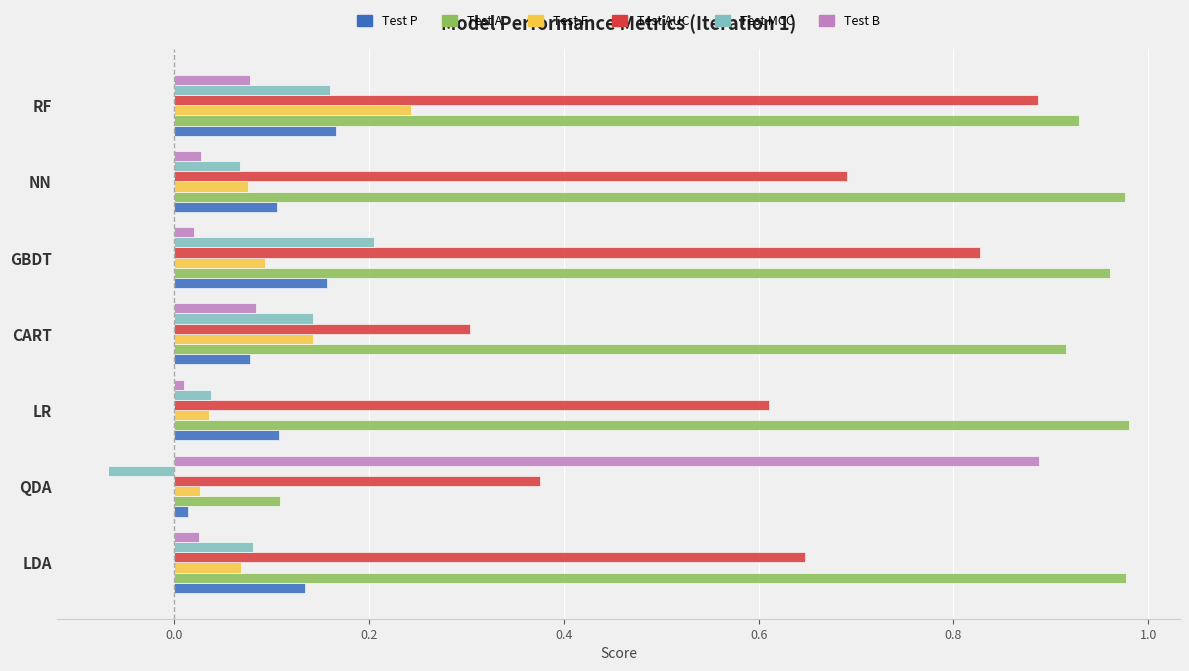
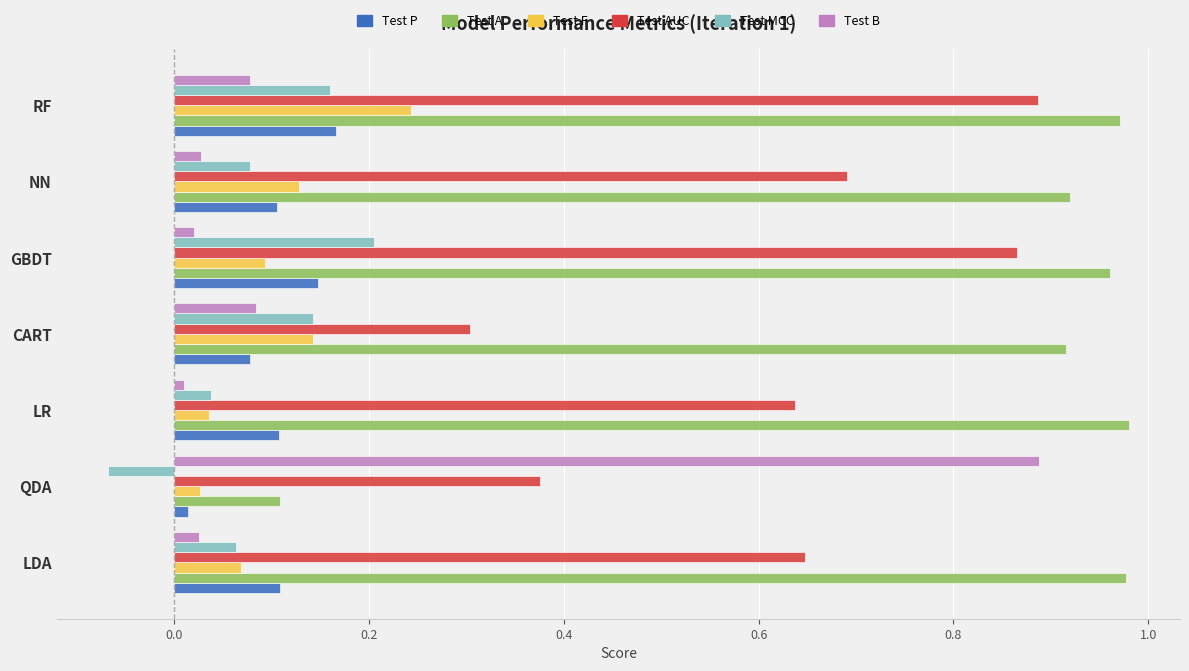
Test A, RF: 0.93 -> 0.97
Test MCC, NN: 0.07 -> 0.08
Test F, NN: 0.08 -> 0.13
Test A, NN: 0.98 -> 0.92
Test AUC, GBDT: 0.83 -> 0.87
Test P, GBDT: 0.16 -> 0.15
Test AUC, LR: 0.61 -> 0.64
Test MCC, LDA: 0.08 -> 0.06
Test P, LDA: 0.13 -> 0.11
